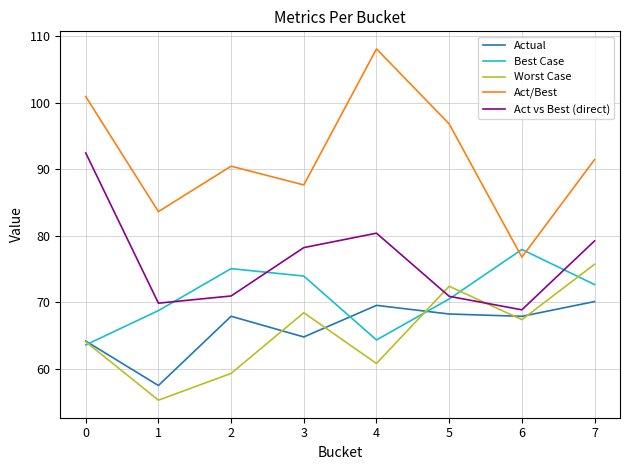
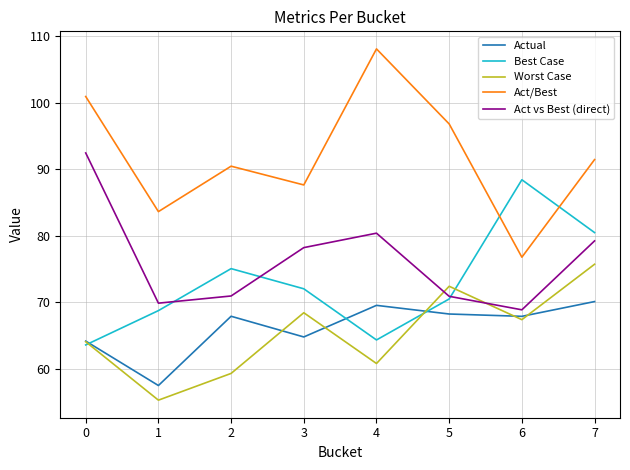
Best Case, 3: 74 -> 72
Best Case, 6: 78 -> 88
Best Case, 7: 73 -> 80
